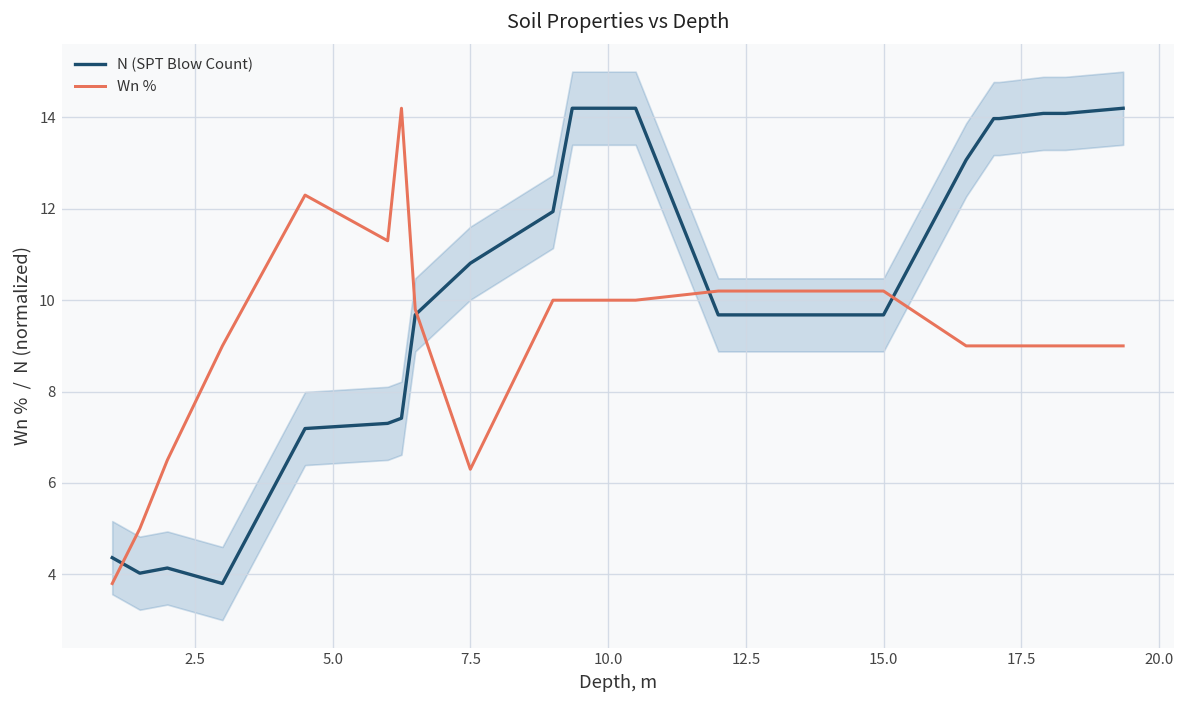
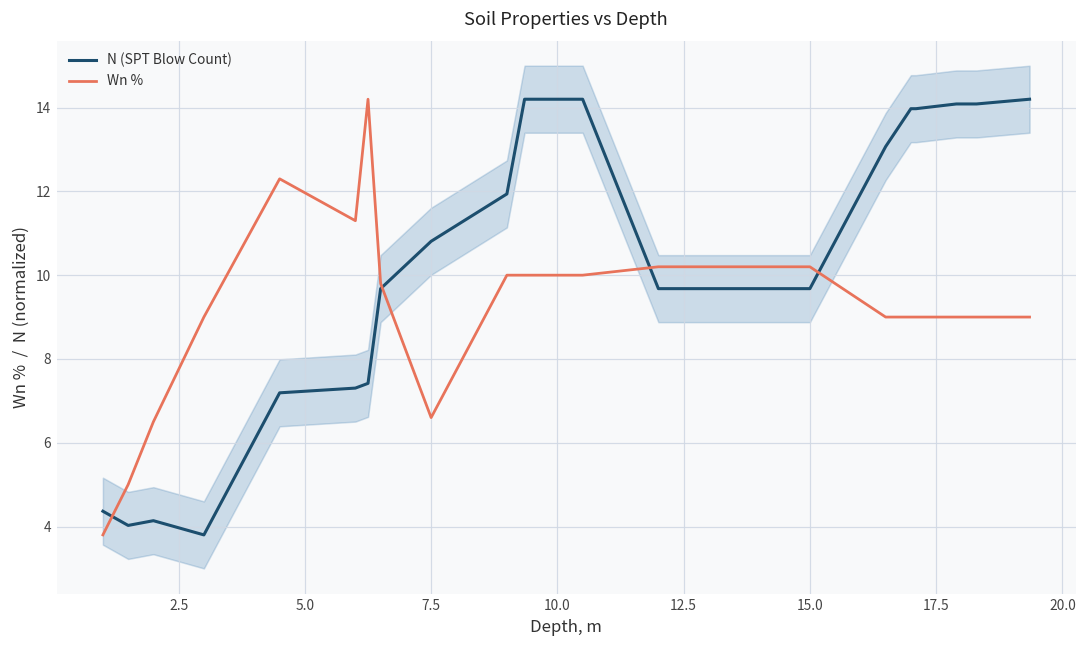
Wn %, 7.5: 6.3 -> 6.6
